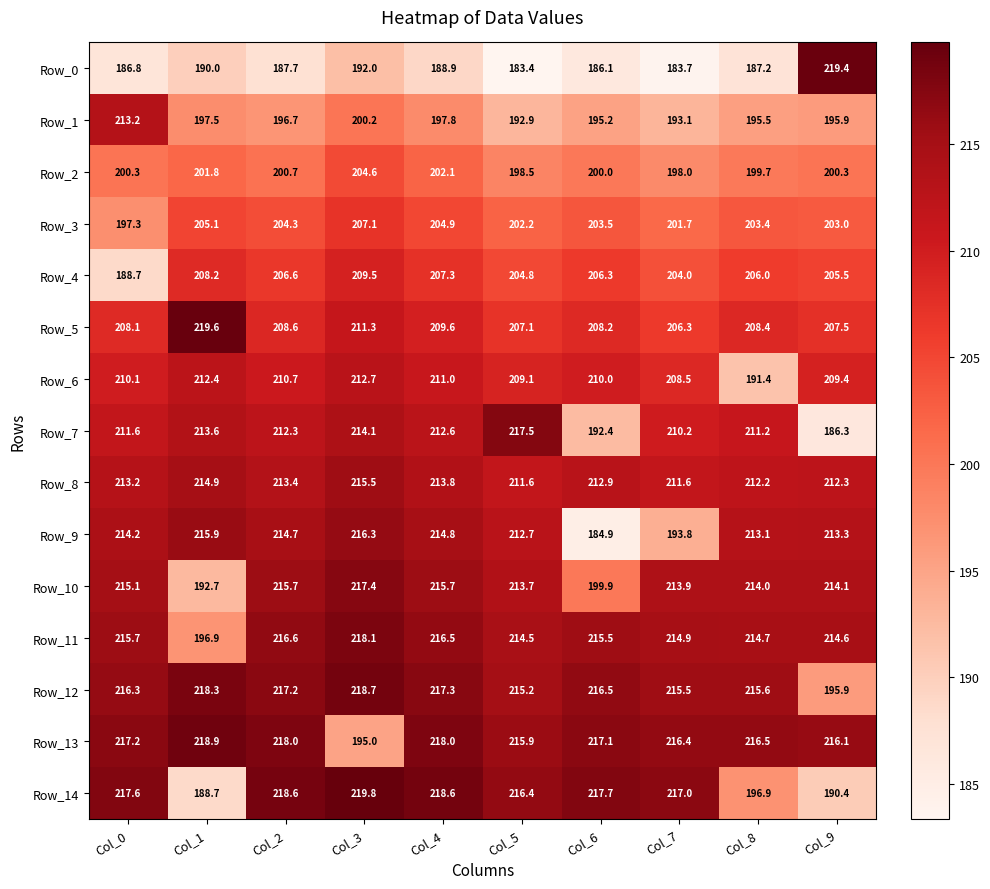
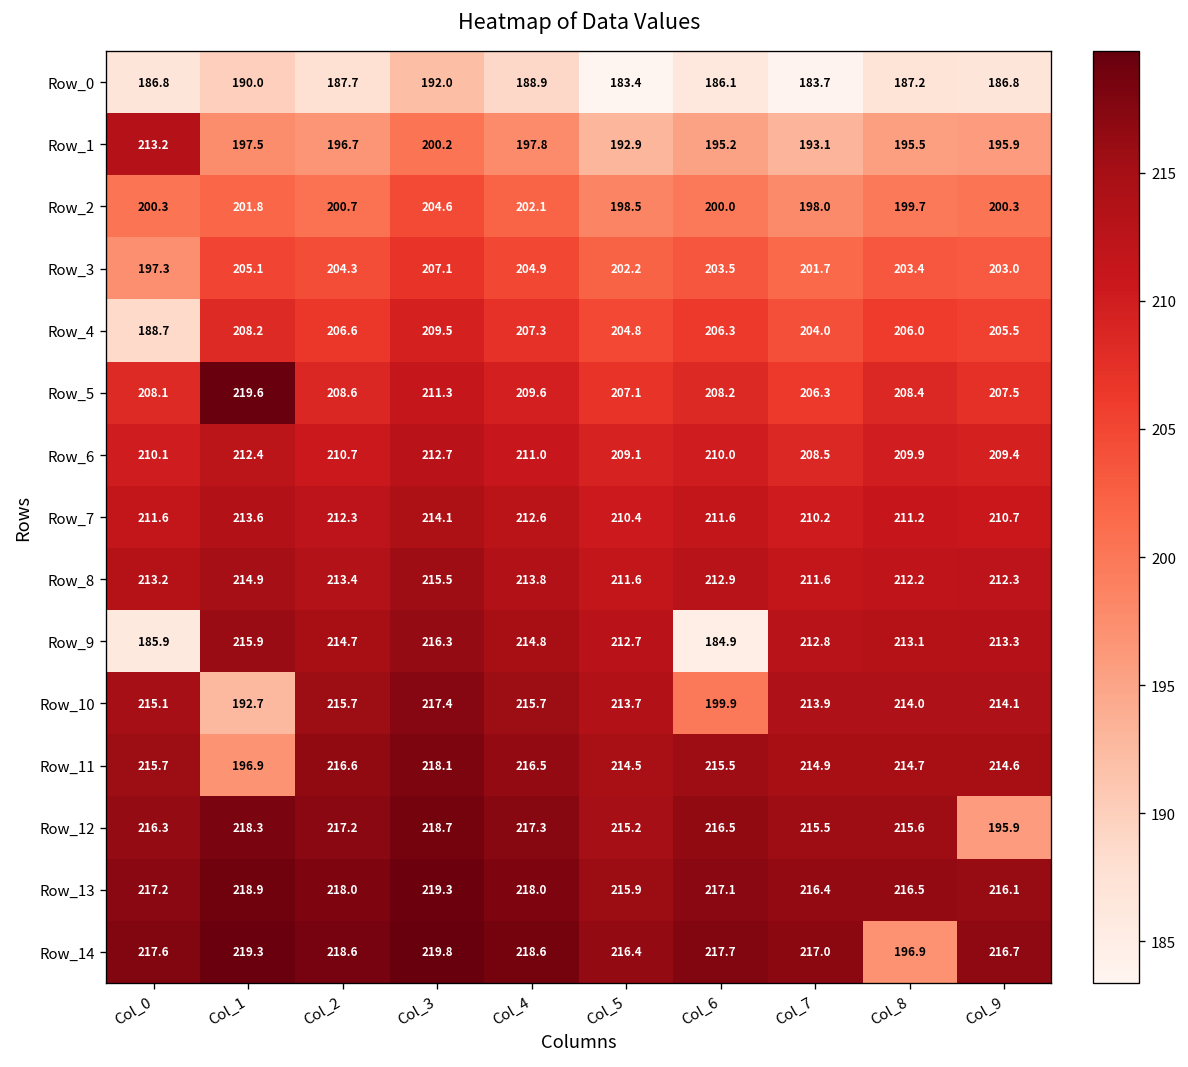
Row_0, Col_9: 219.4 -> 186.8
Row_6, Col_8: 191.4 -> 209.9
Row_7, Col_5: 217.5 -> 210.4
Row_7, Col_6: 192.4 -> 211.6
Row_7, Col_9: 186.3 -> 210.7
Row_9, Col_0: 214.2 -> 185.9
Row_9, Col_7: 193.8 -> 212.8
Row_13, Col_3: 195.0 -> 219.3
Row_14, Col_1: 188.7 -> 219.3
Row_14, Col_9: 190.4 -> 216.7
